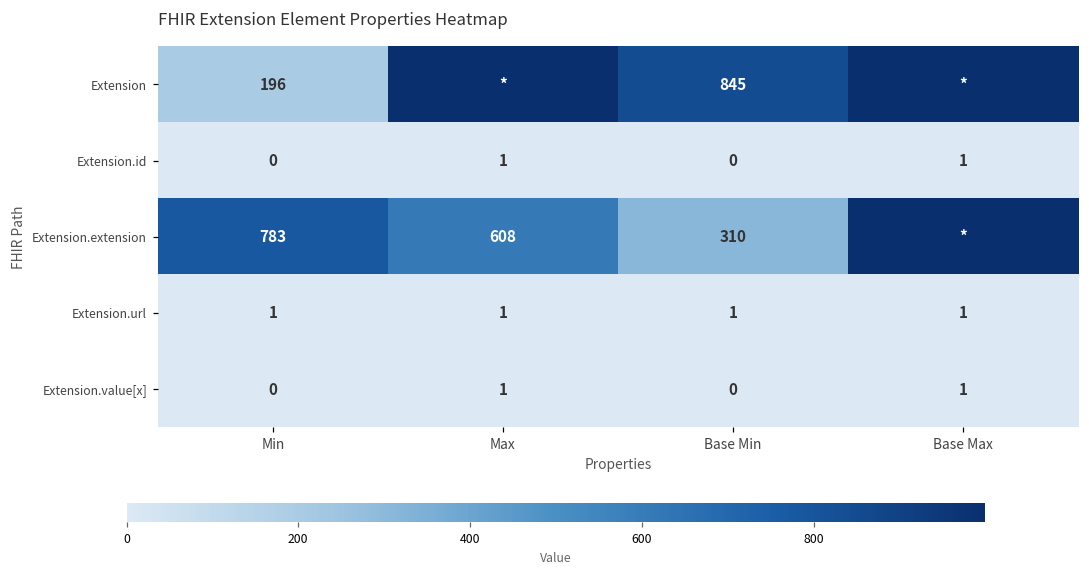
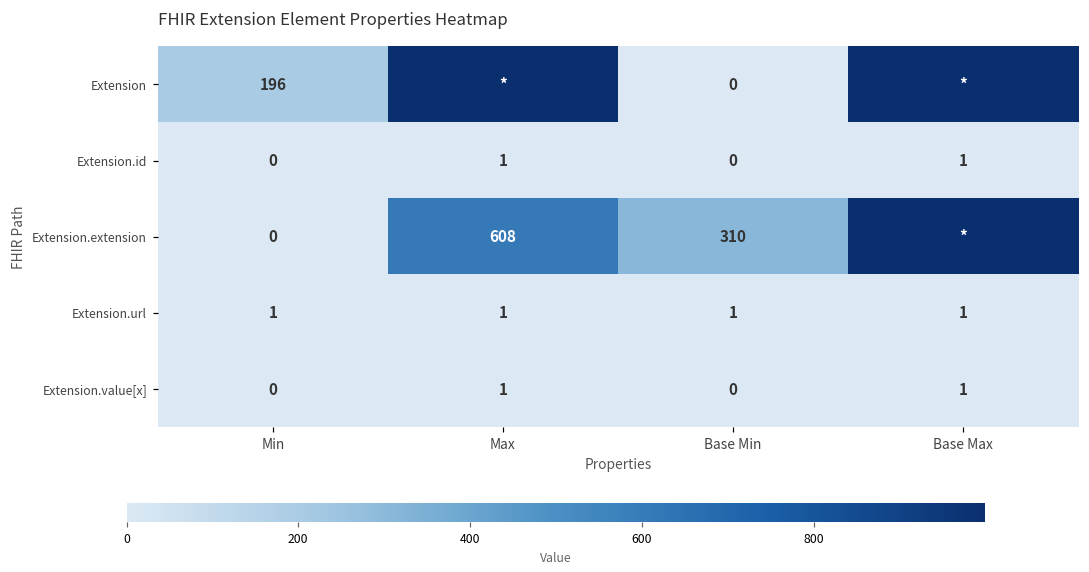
Extension, Base Min: 845 -> 0
Extension.extension, Min: 783 -> 0
